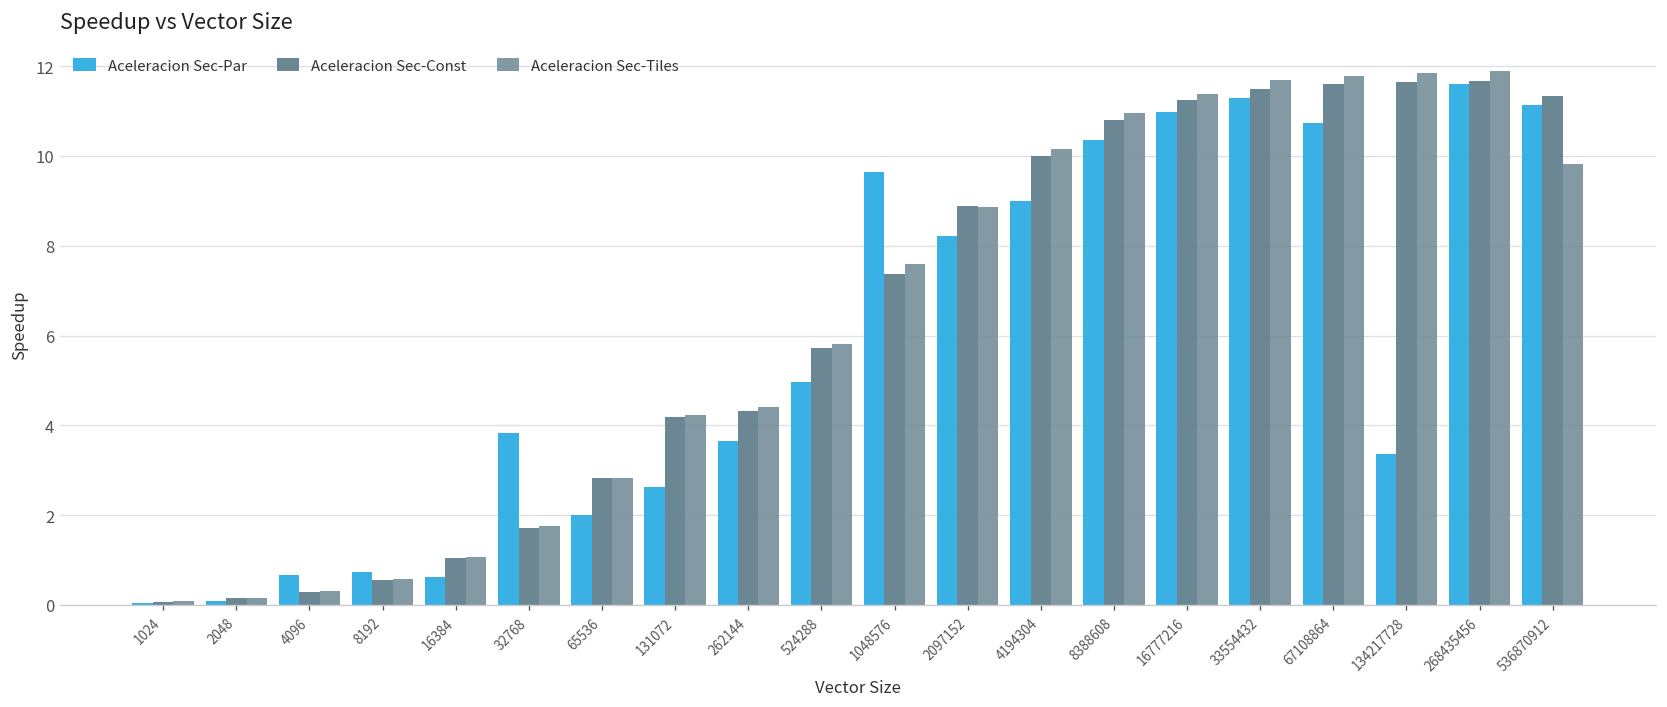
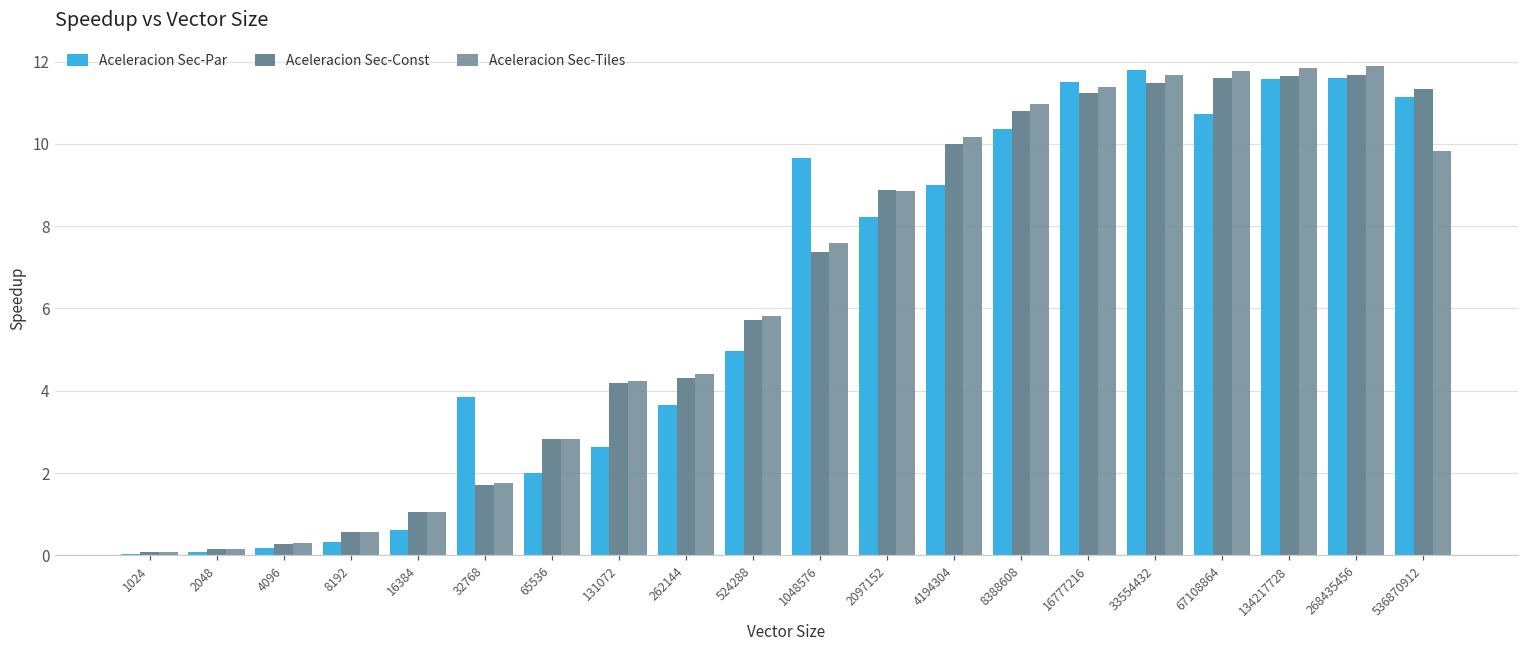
Aceleracion Sec-Par, 4096: 0.7 -> 0.2
Aceleracion Sec-Par, 8192: 0.7 -> 0.3
Aceleracion Sec-Par, 16777216: 11.0 -> 11.5
Aceleracion Sec-Par, 33554432: 11.3 -> 11.8
Aceleracion Sec-Par, 134217728: 3.4 -> 11.6
